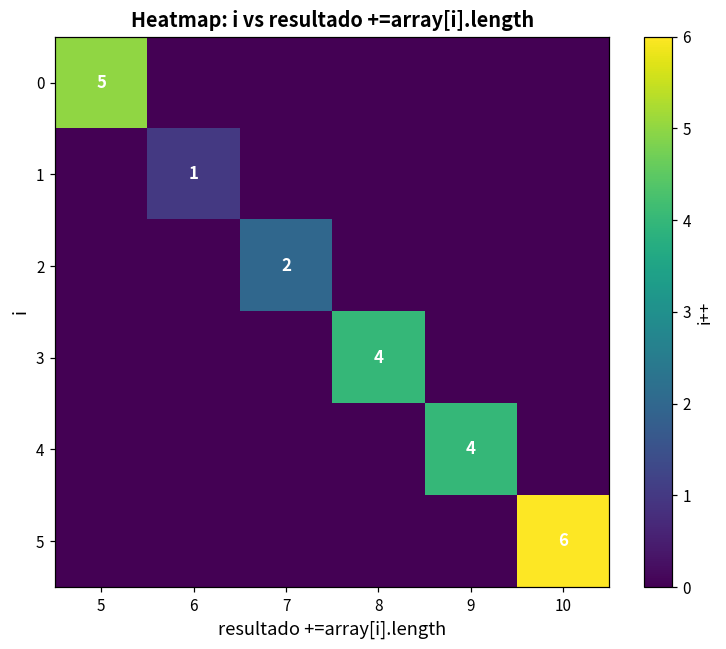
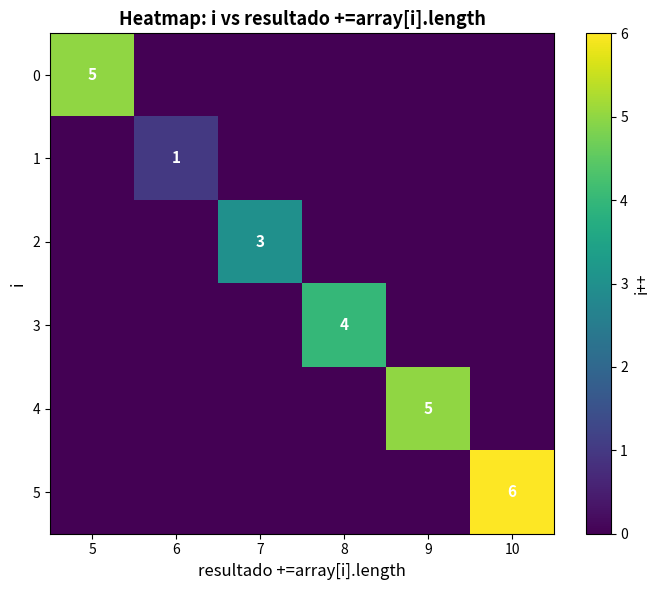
2, 7: 2 -> 3
4, 9: 4 -> 5
